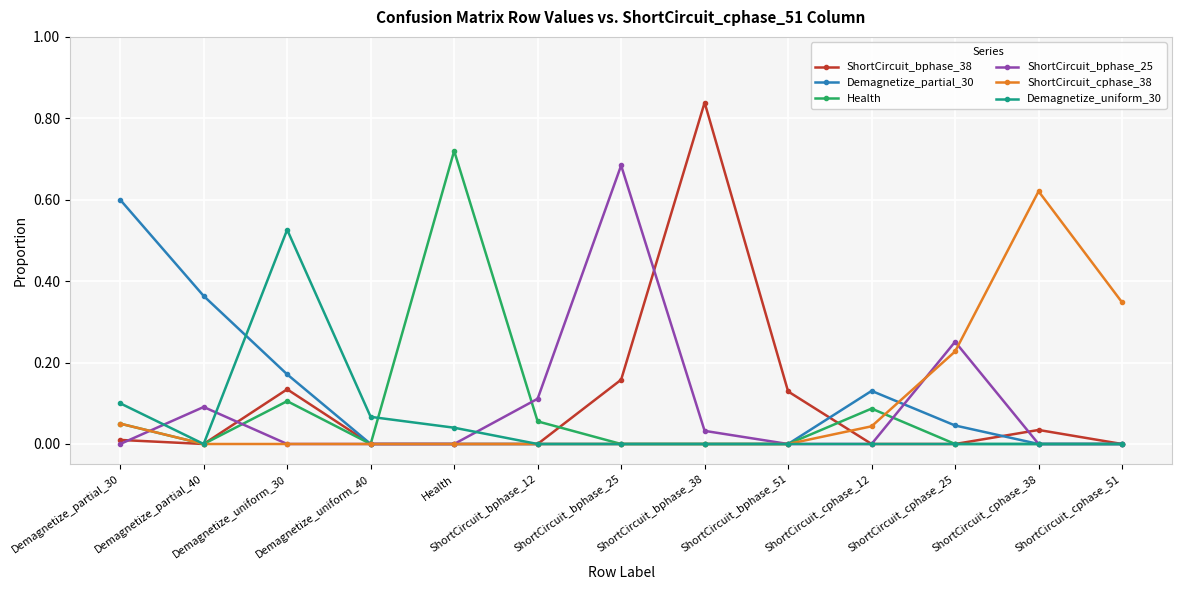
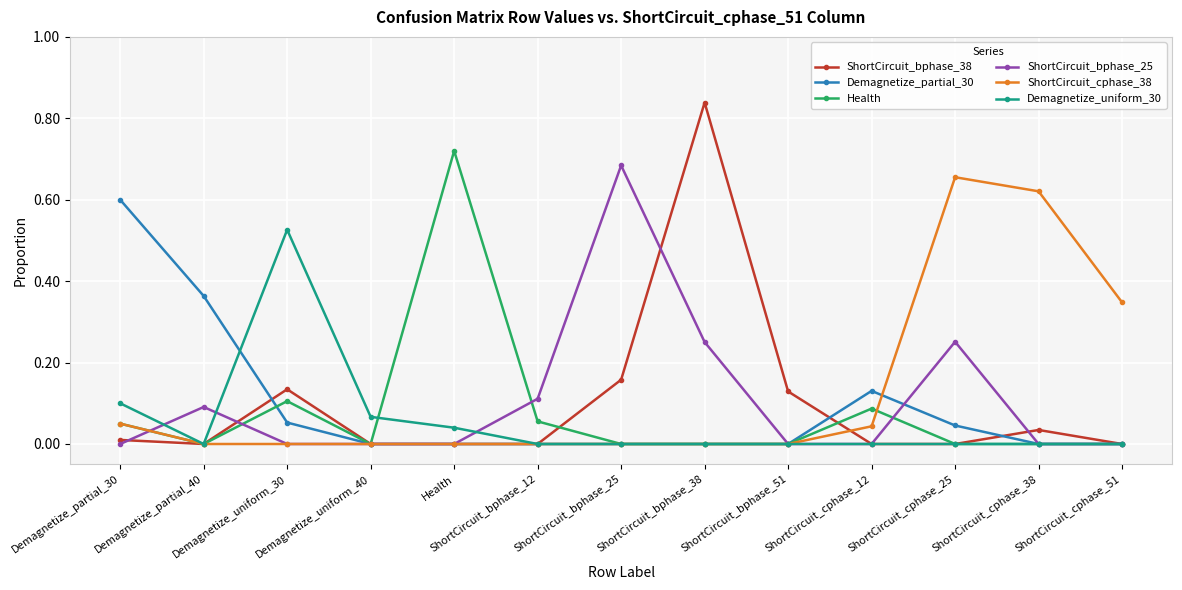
Demagnetize_partial_30, Demagnetize_uniform_30: 0.17 -> 0.05
ShortCircuit_bphase_25, ShortCircuit_bphase_38: 0.03 -> 0.25
ShortCircuit_cphase_38, ShortCircuit_cphase_25: 0.23 -> 0.66
